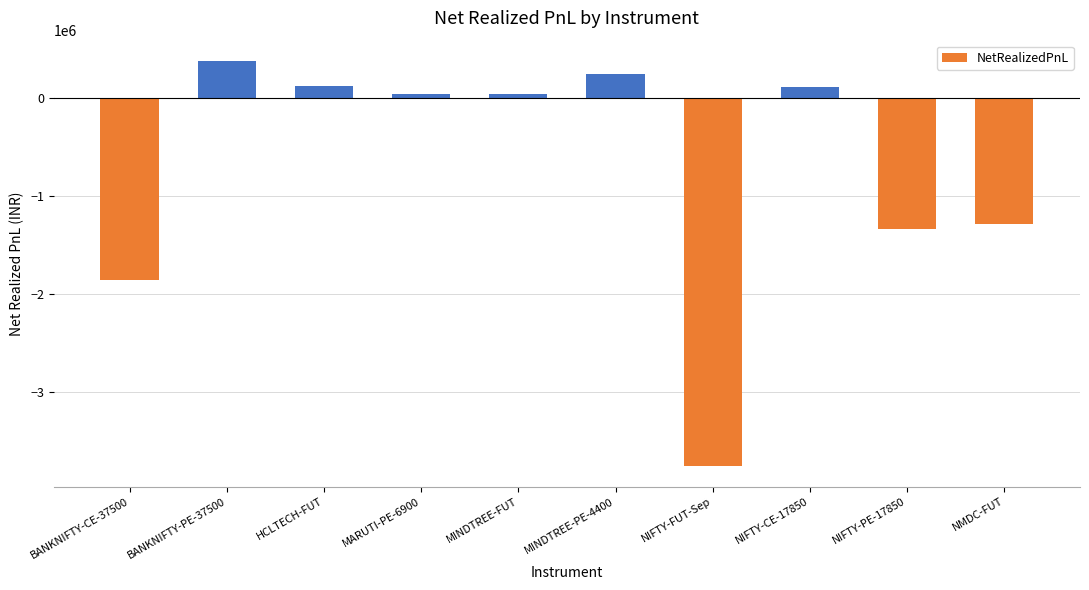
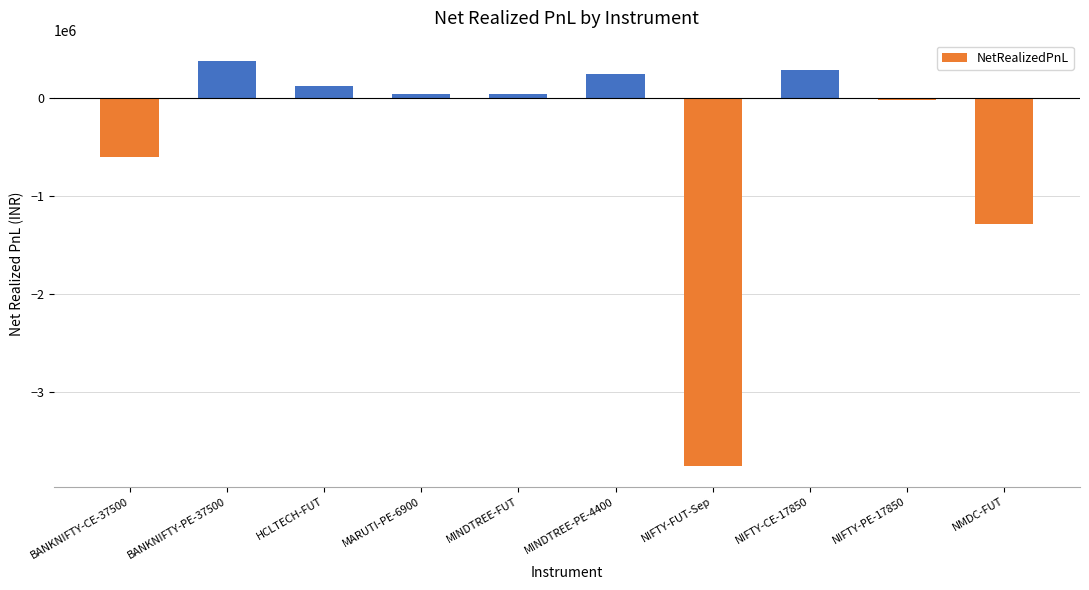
BANKNIFTY-CE-37500: -1900000 -> -600000
NIFTY-CE-17850: 100000 -> 300000
NIFTY-PE-17850: -1300000 -> 0
